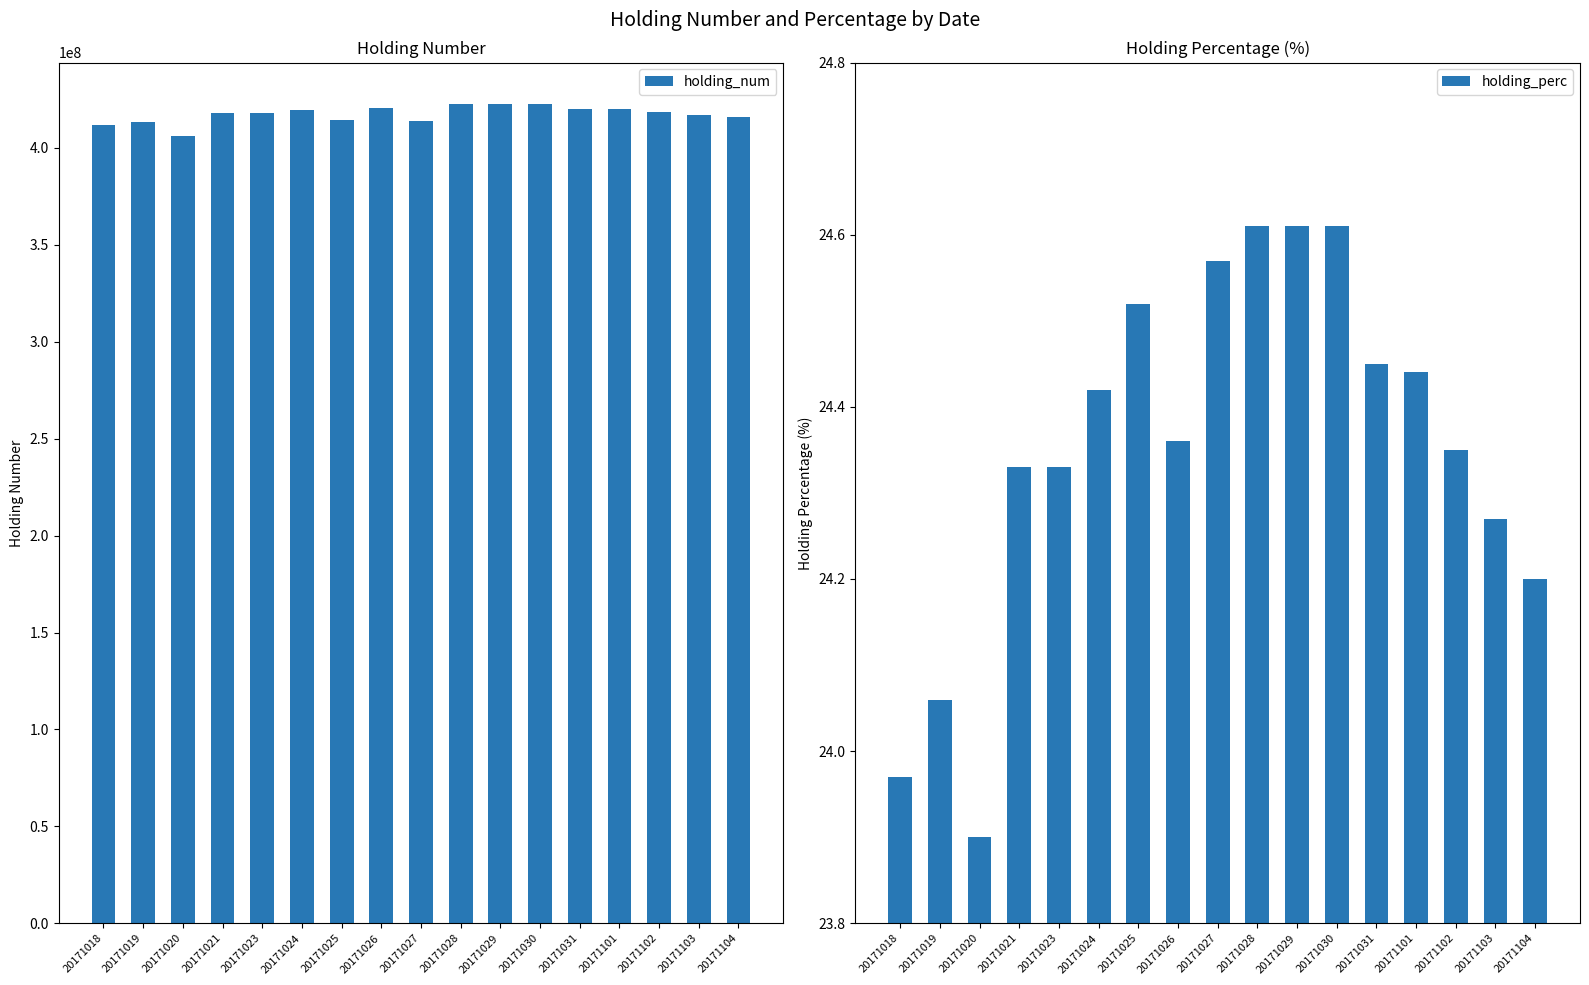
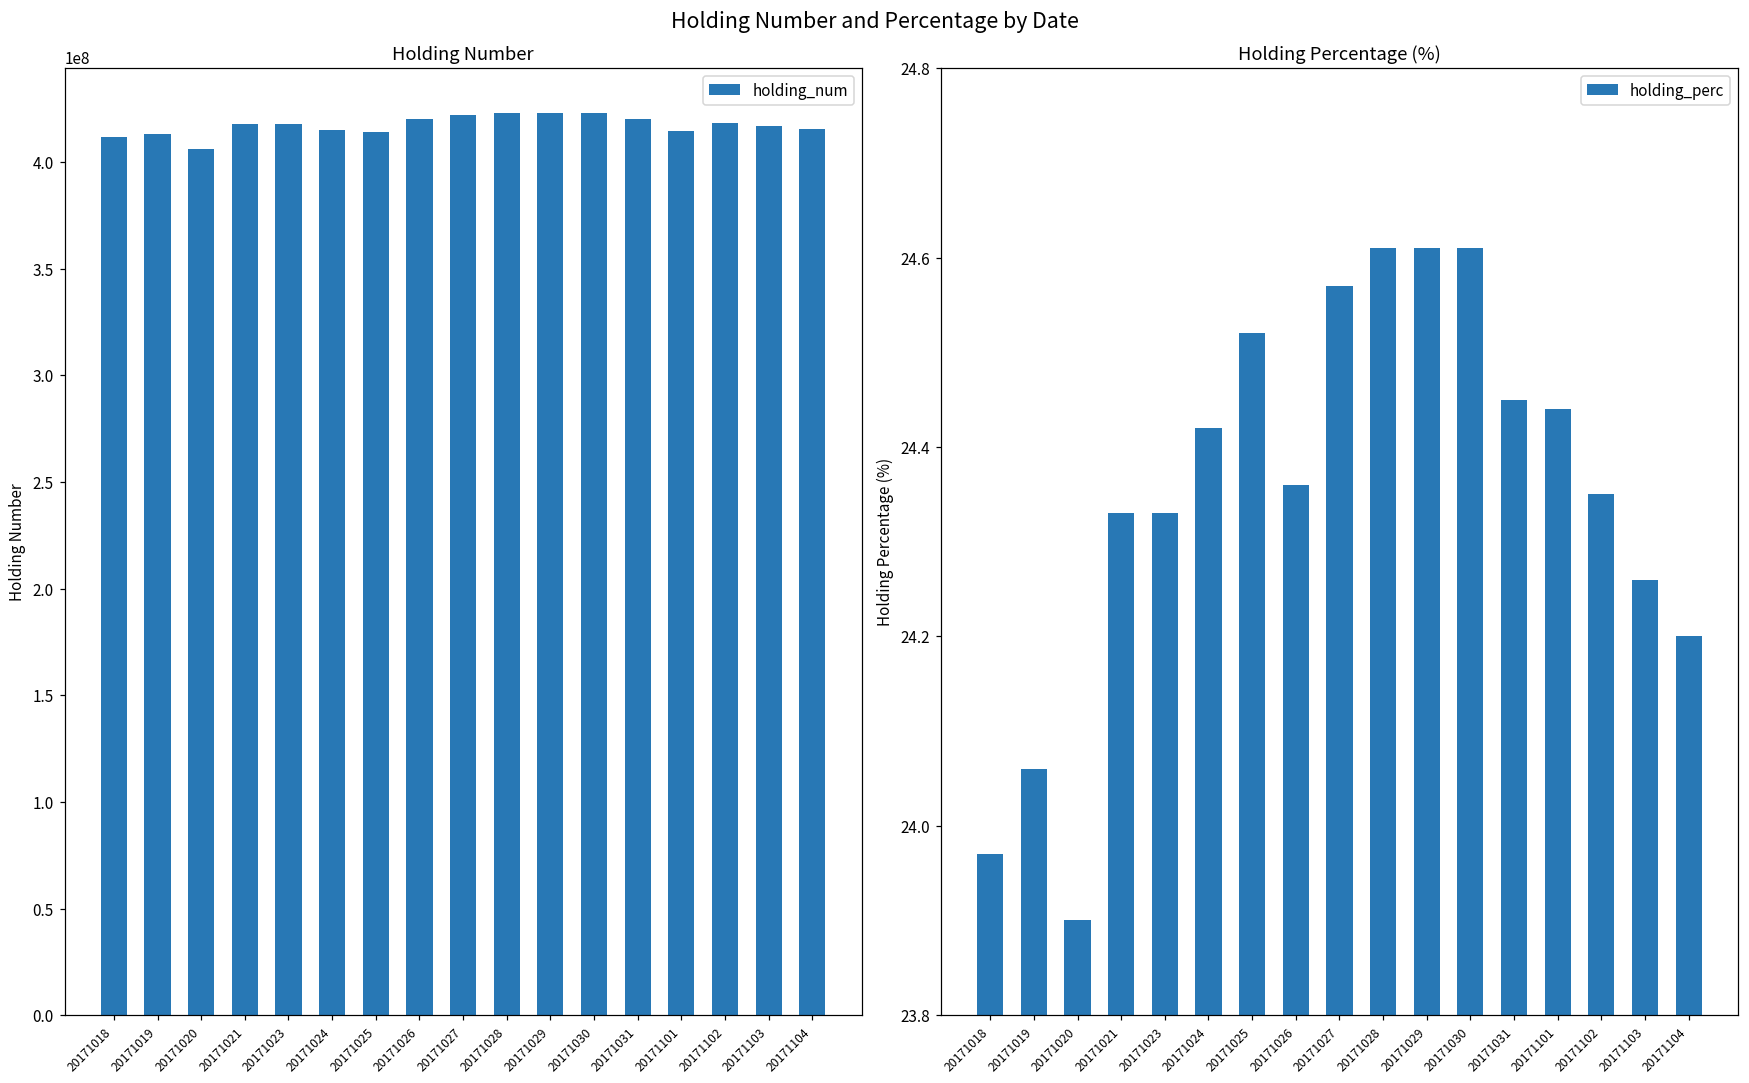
Holding Number, 20171024: 420000000 -> 415000000
Holding Number, 20171027: 414000000 -> 422000000
Holding Number, 20171101: 420000000 -> 415000000
Holding Percentage (%), 20171103: 24.27 -> 24.26
